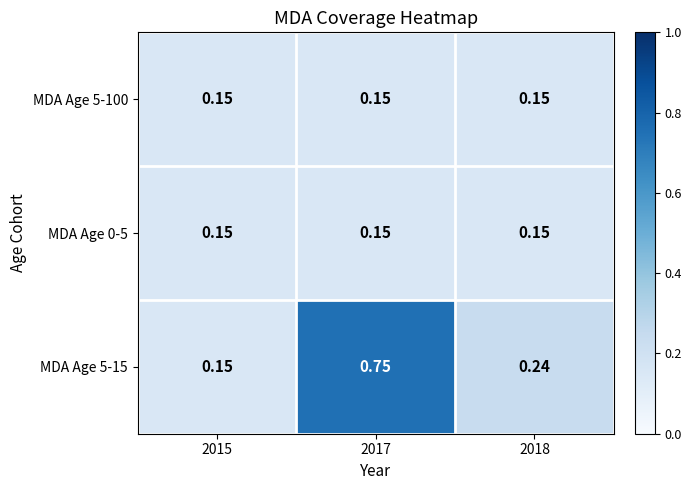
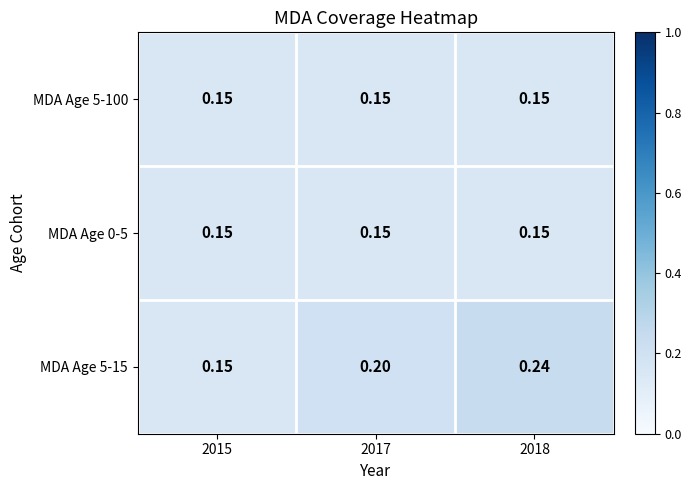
MDA Age 5-15, 2017: 0.75 -> 0.20
